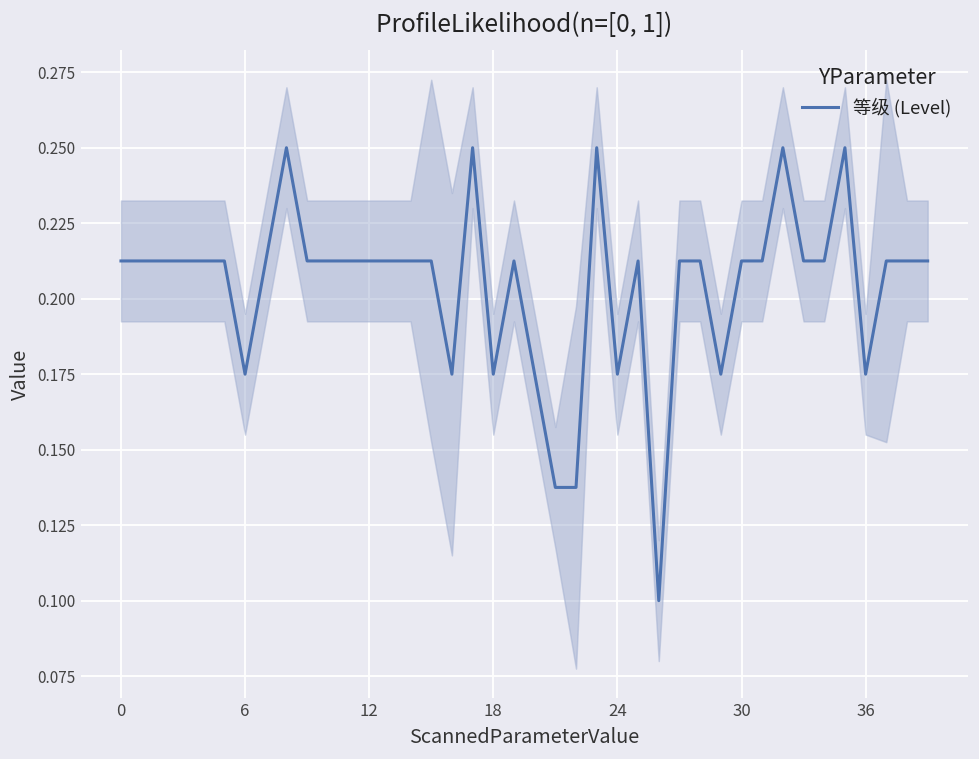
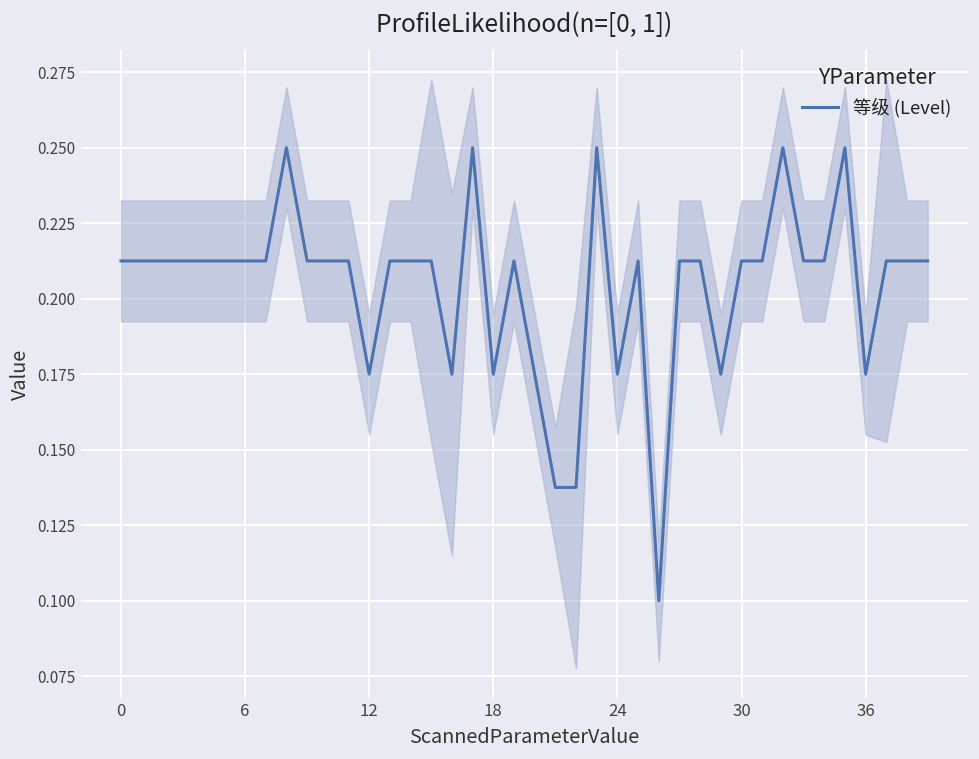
等级 (Level), 6: 0.175 -> 0.213
等级 (Level), 12: 0.213 -> 0.175
